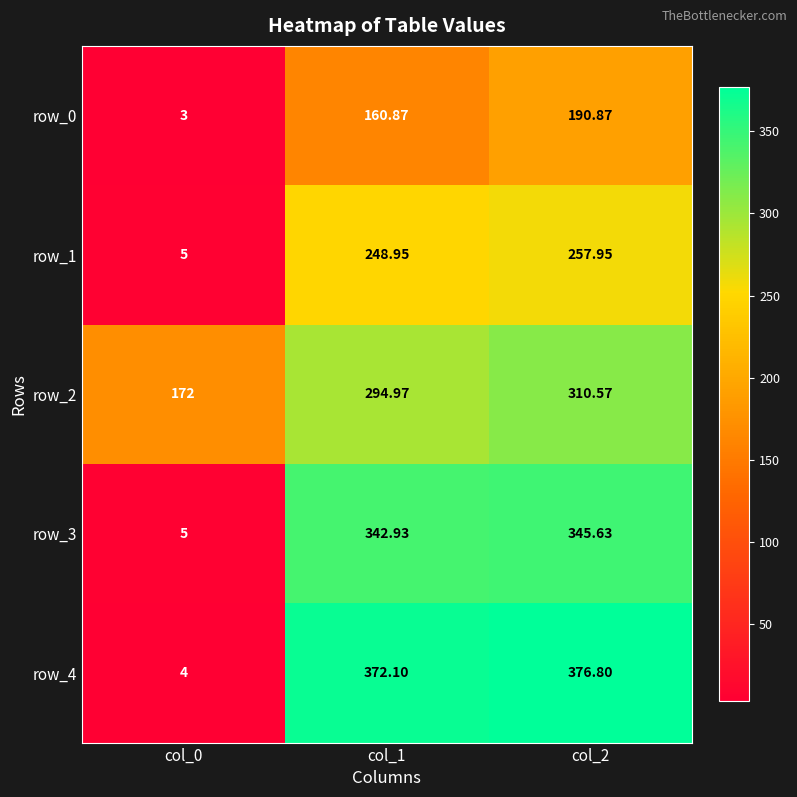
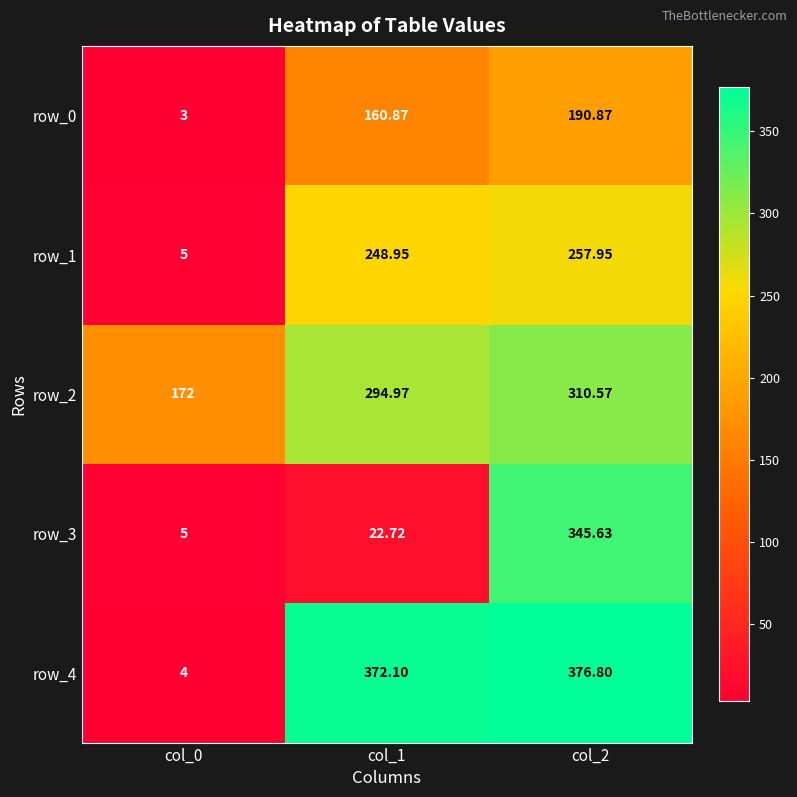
row_3, col_1: 342.93 -> 22.72
